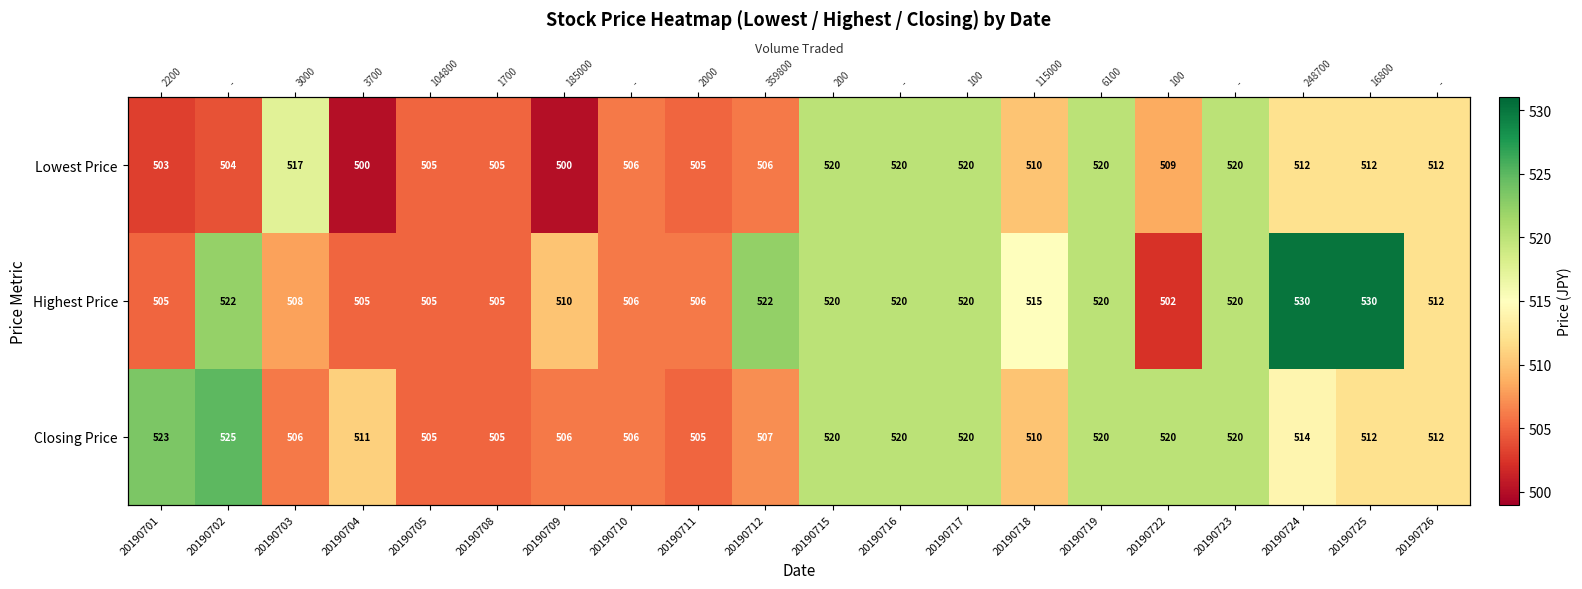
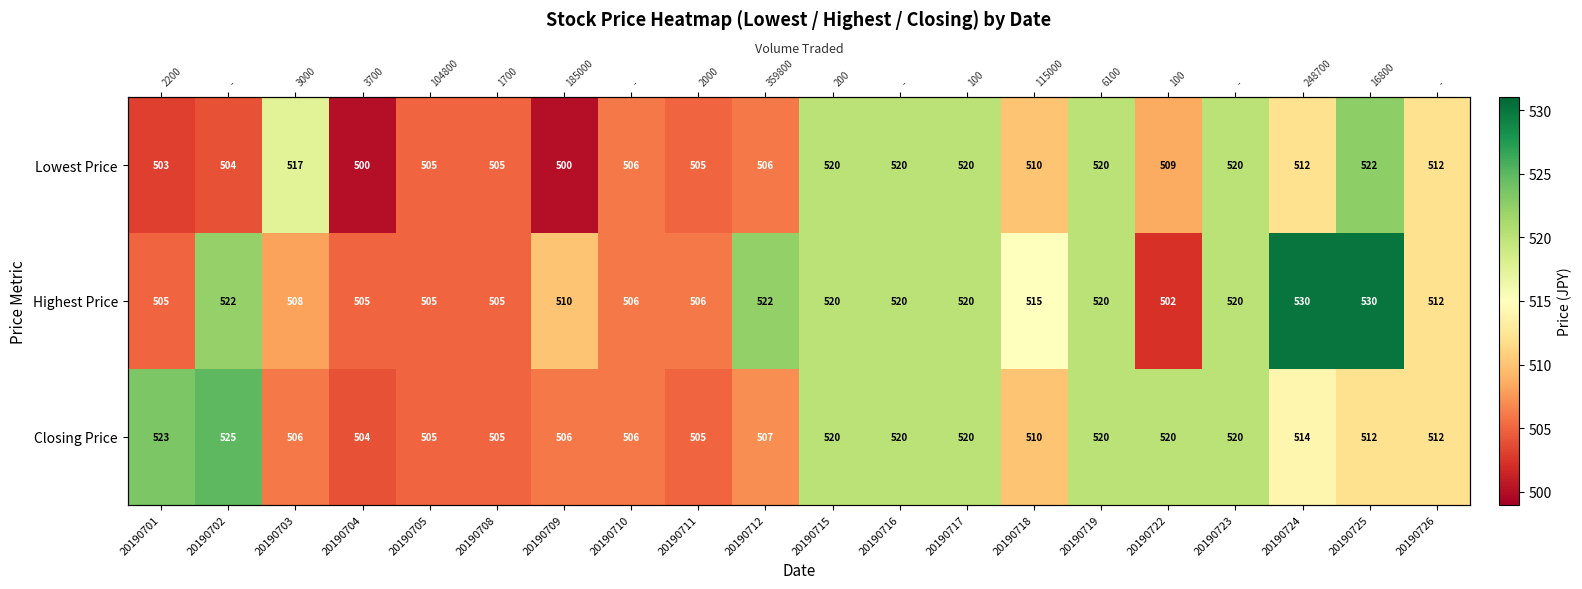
Lowest Price, 20190725: 512 -> 522
Closing Price, 20190704: 511 -> 504
